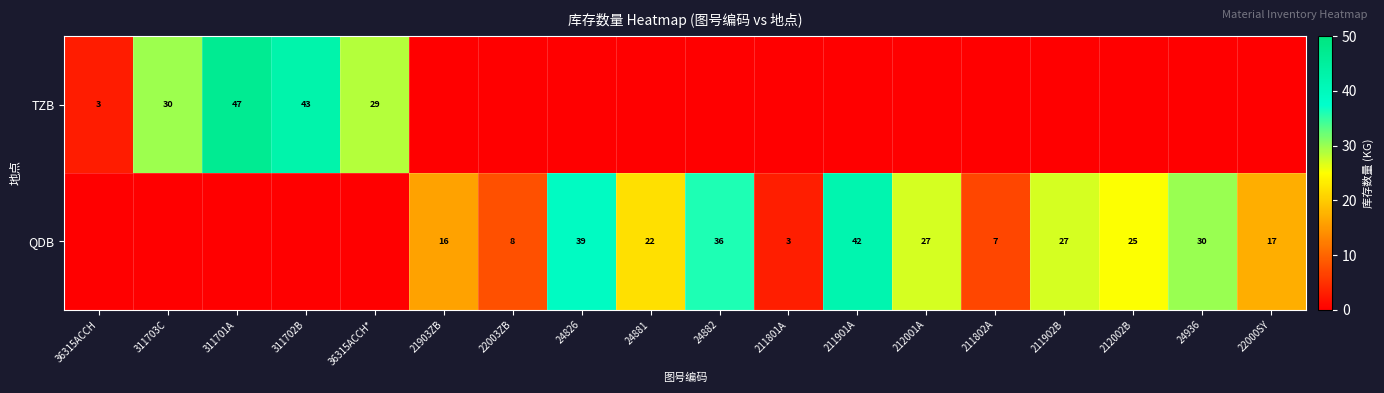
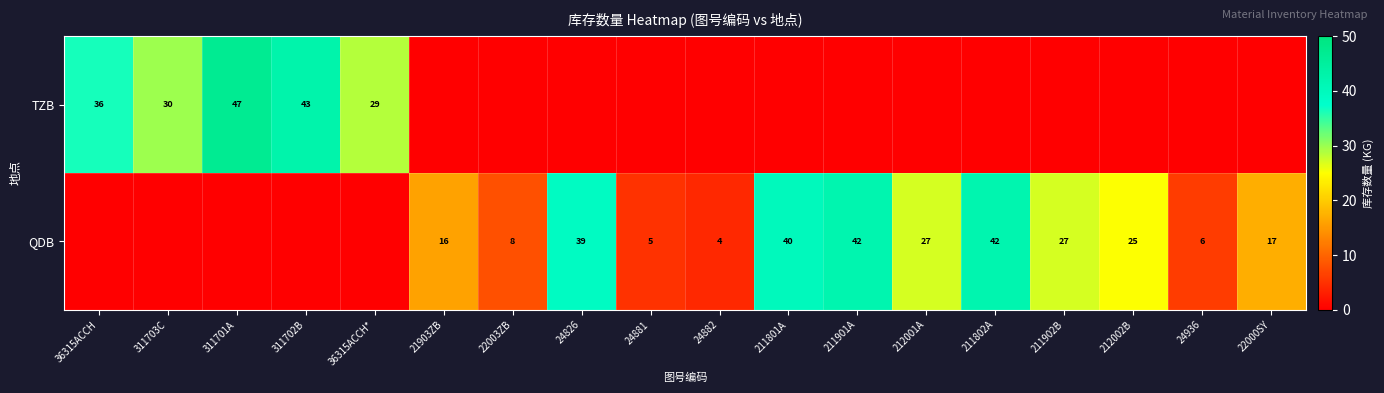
TZB, 36315ACCH: 3 -> 36
QDB, 24881: 22 -> 5
QDB, 24882: 36 -> 4
QDB, 211801A: 3 -> 40
QDB, 211802A: 7 -> 42
QDB, 24936: 30 -> 6
